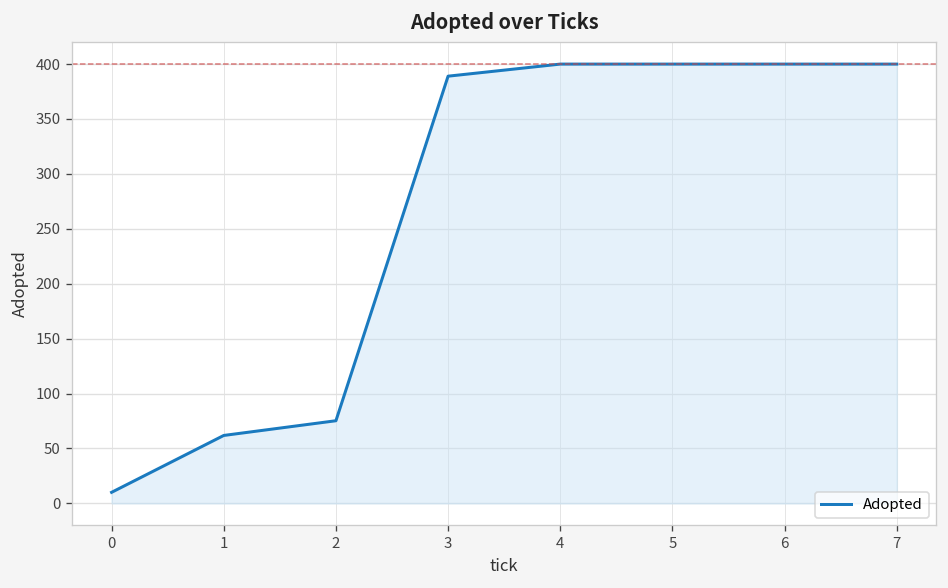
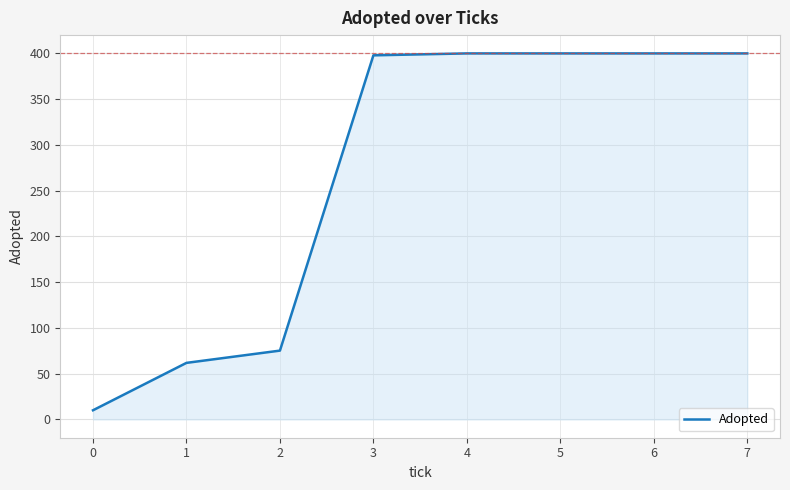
3: 390 -> 400
